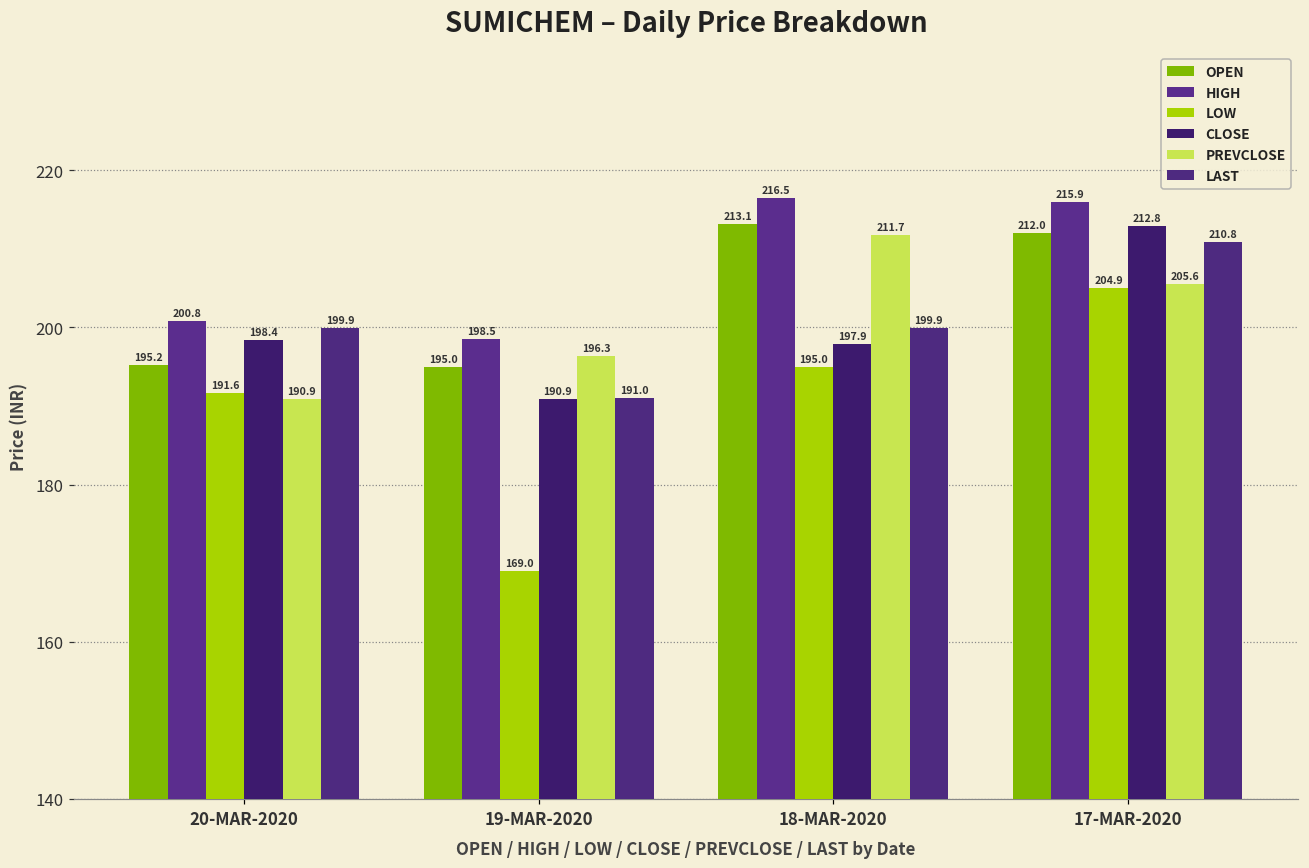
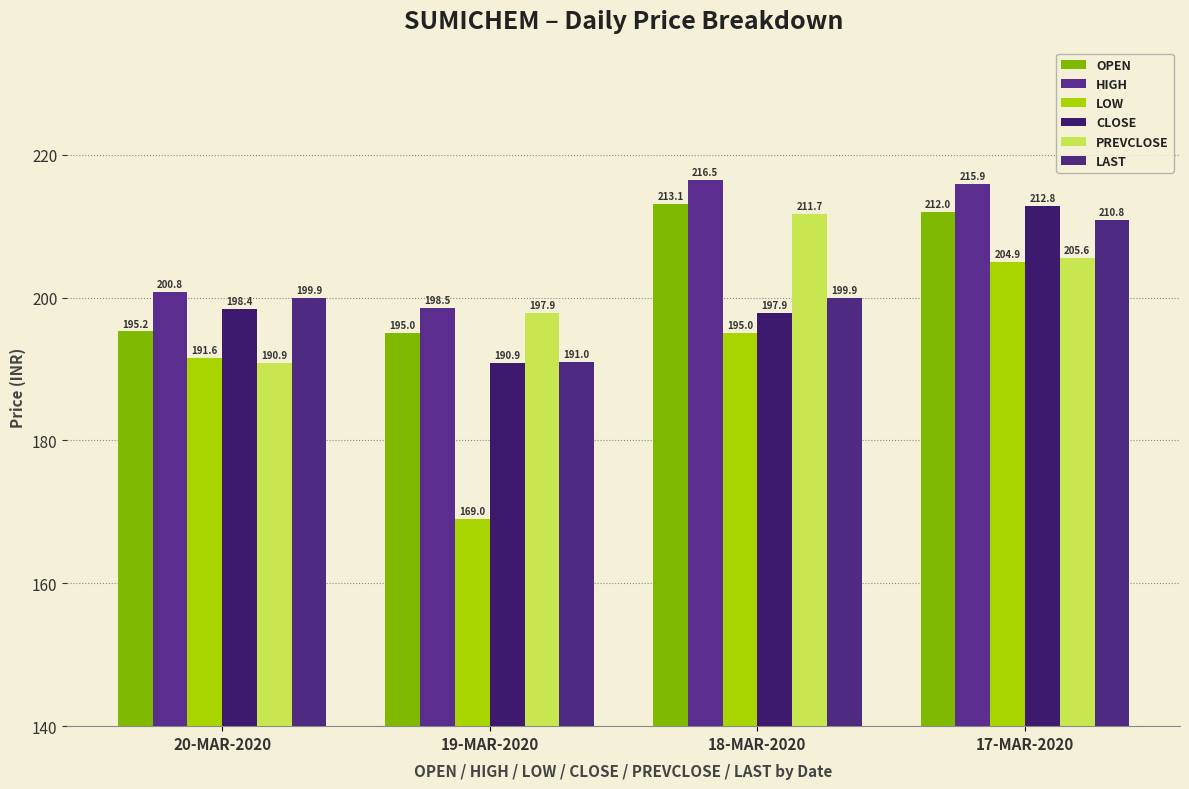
PREVCLOSE, 19-MAR-2020: 196.3 -> 197.9
